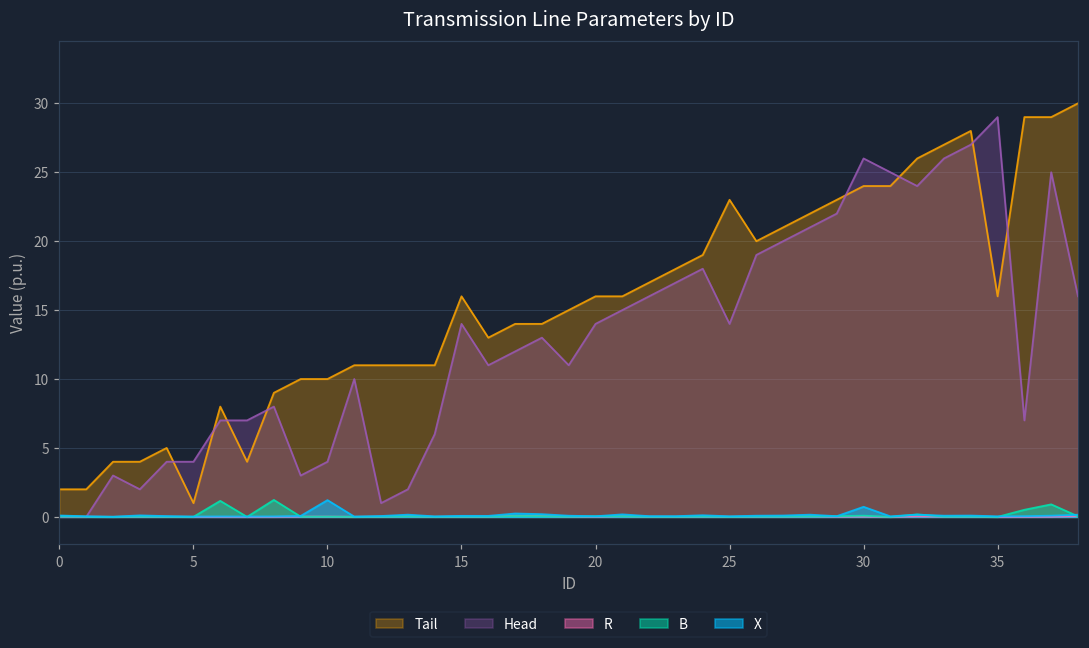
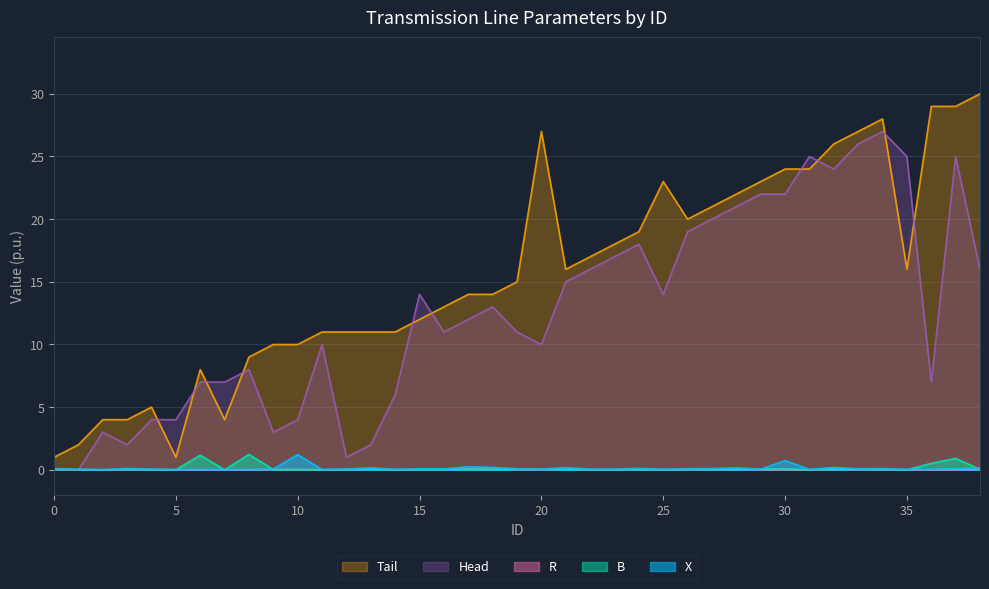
Tail, 0: 2 -> 1
Tail, 15: 16 -> 12
Tail, 20: 16 -> 27
Head, 20: 14 -> 10
Head, 30: 26 -> 22
Head, 35: 29 -> 25
